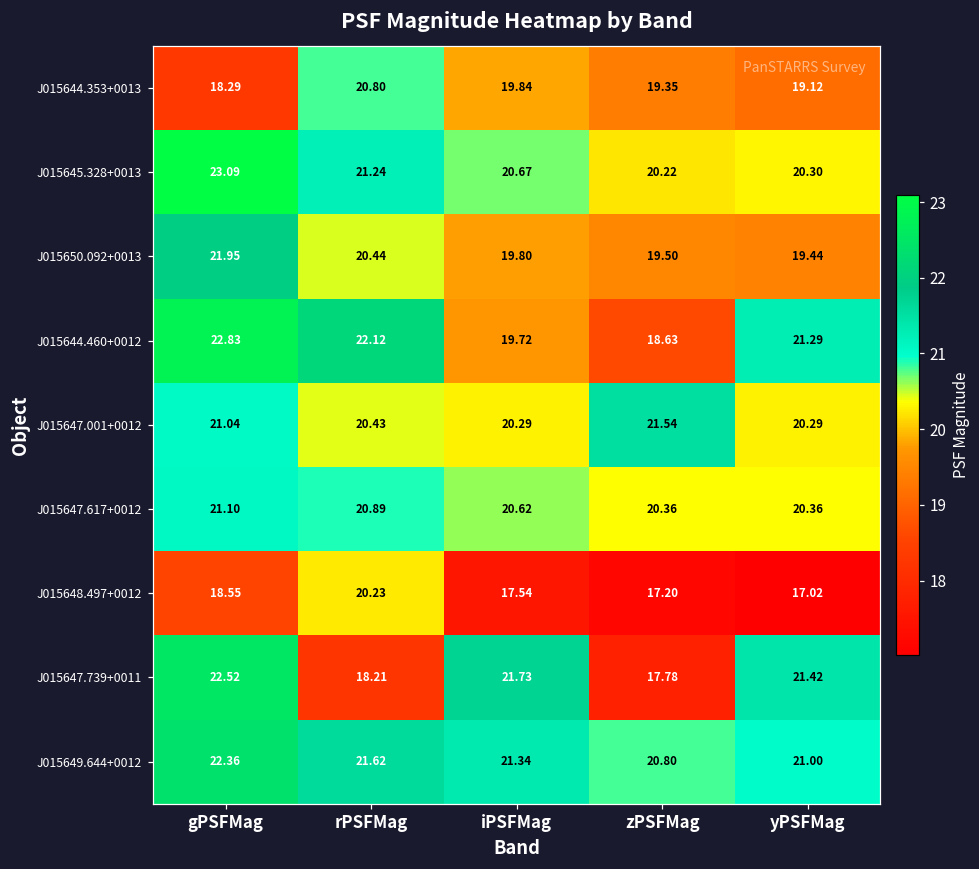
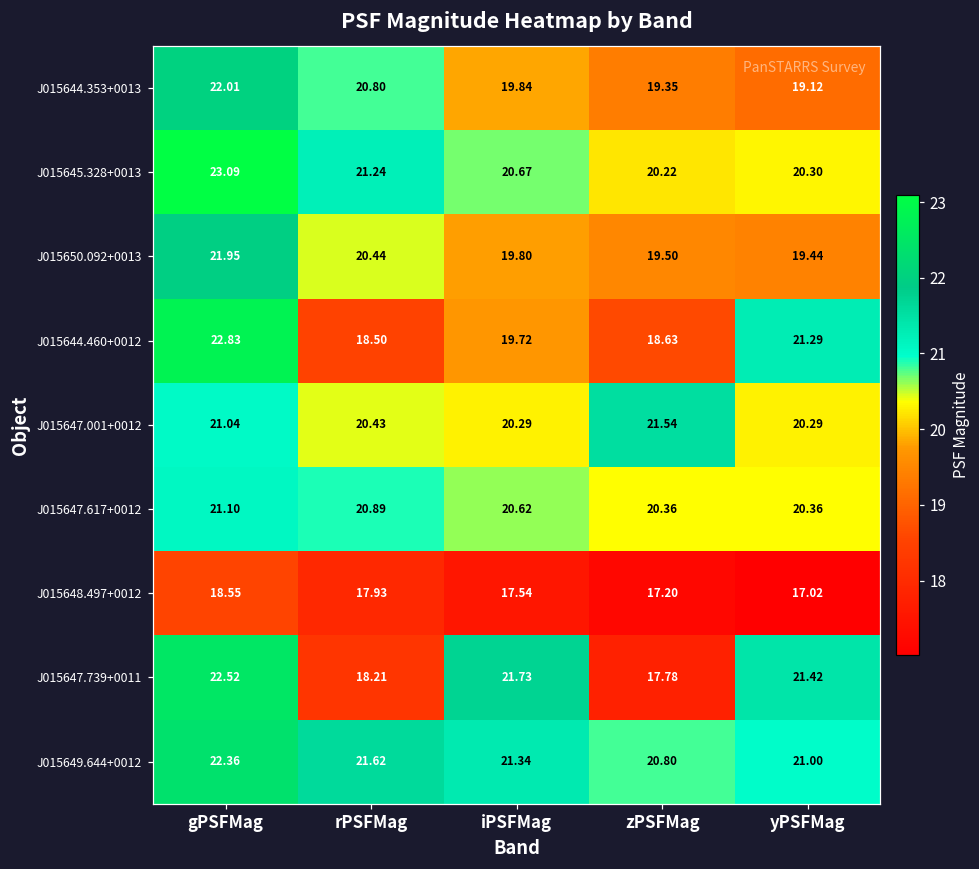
J015644.353+0013, gPSFMag: 18.29 -> 22.01
J015644.460+0012, rPSFMag: 22.12 -> 18.50
J015648.497+0012, rPSFMag: 20.23 -> 17.93
